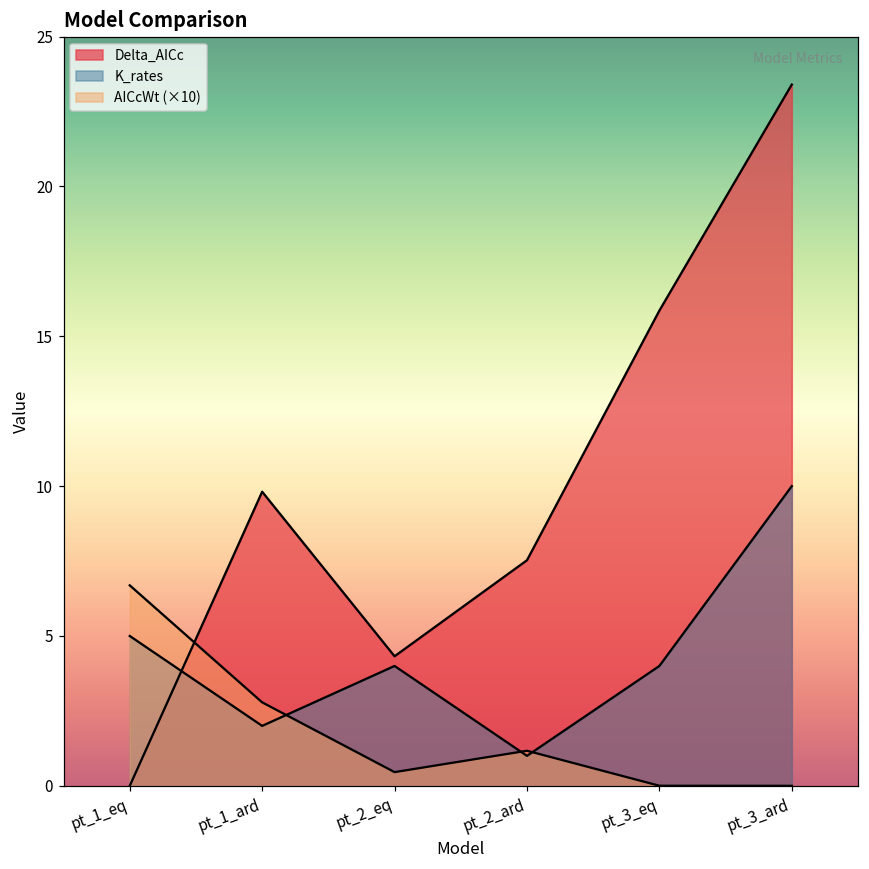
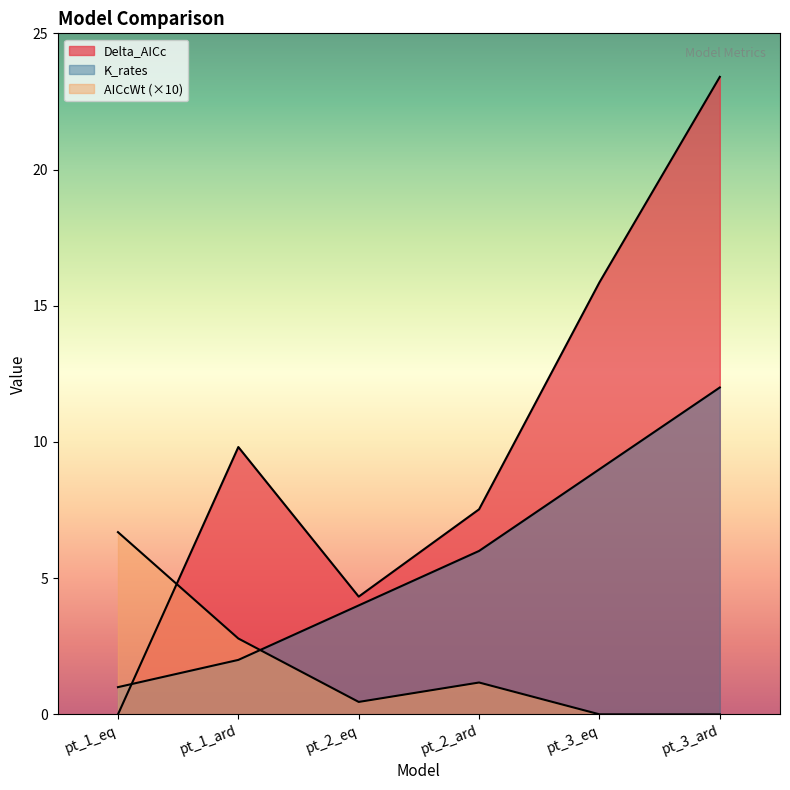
K_rates, pt_1_eq: 5 -> 1
K_rates, pt_2_ard: 1 -> 6
K_rates, pt_3_eq: 4 -> 9
K_rates, pt_3_ard: 10 -> 12
